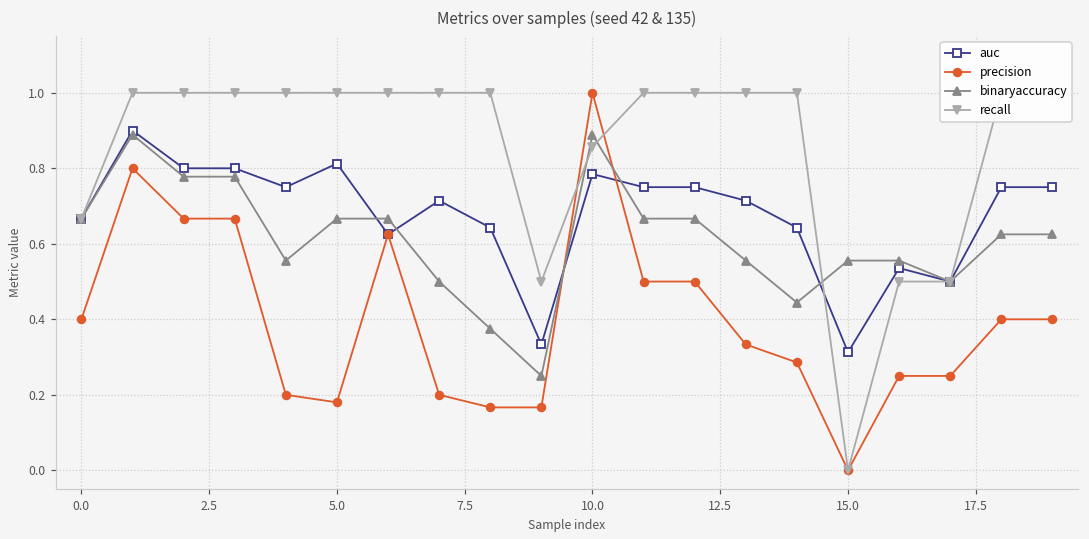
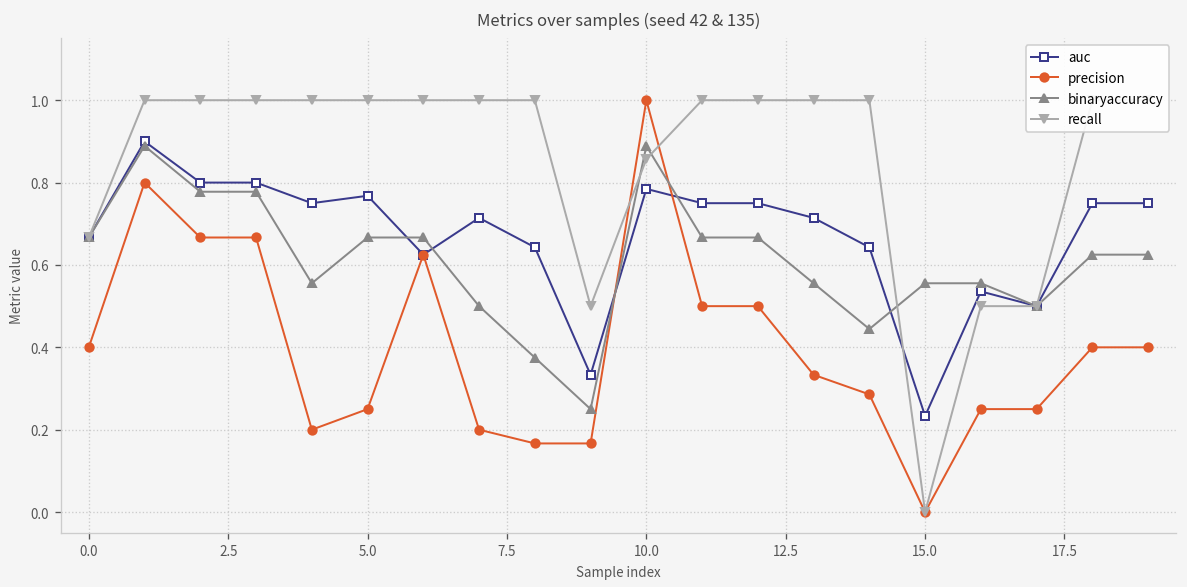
auc, 5.0: 0.81 -> 0.77
precision, 5.0: 0.18 -> 0.25
auc, 15.0: 0.31 -> 0.23
